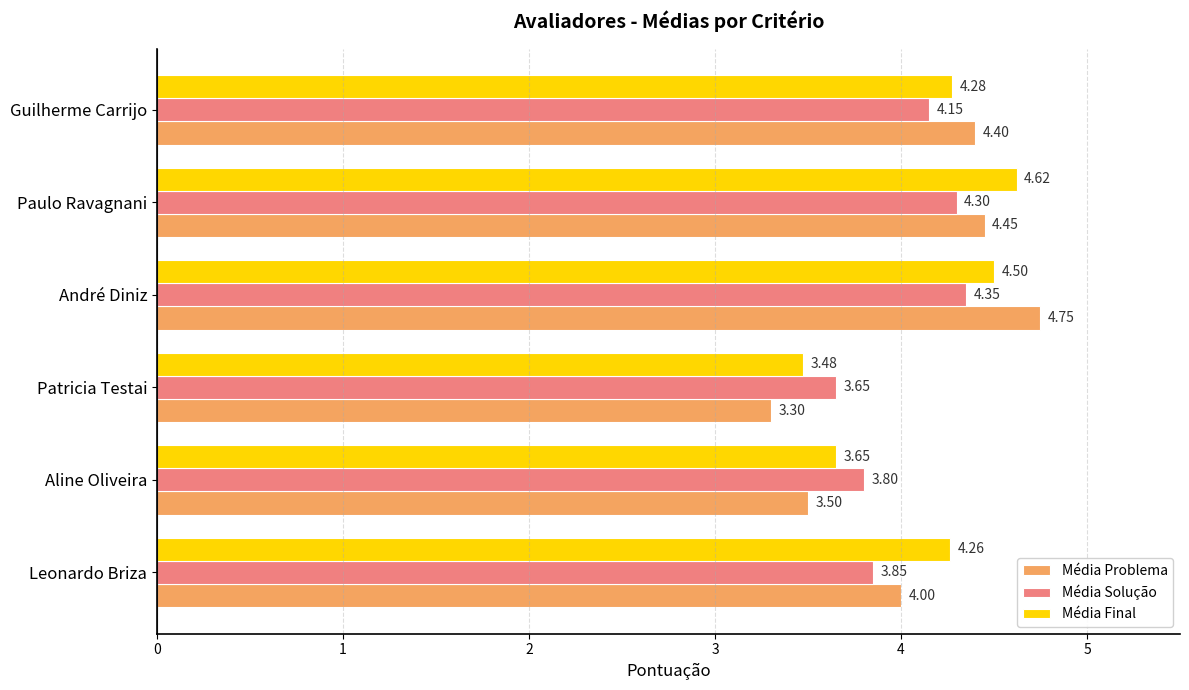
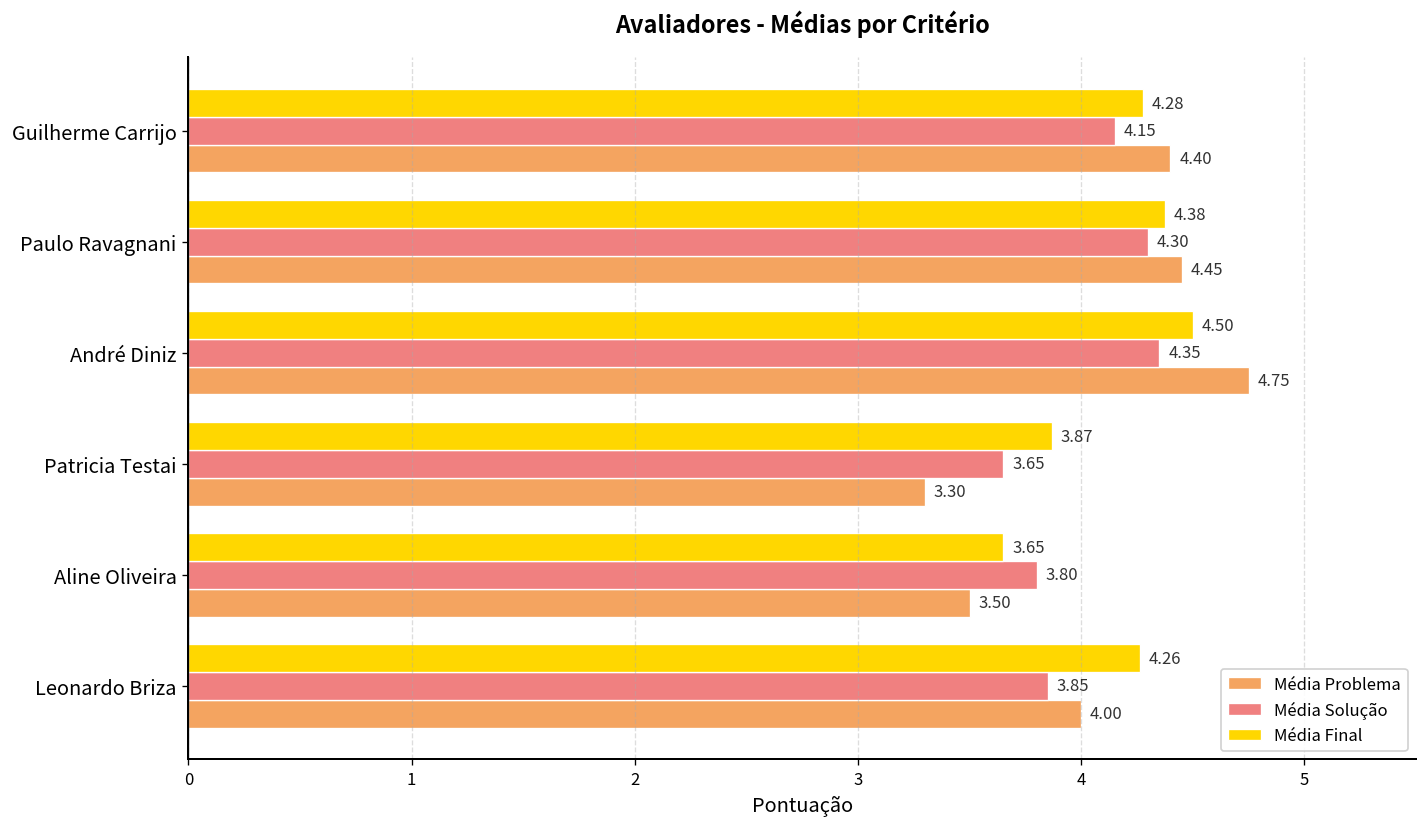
Média Final, Paulo Ravagnani: 4.62 -> 4.38
Média Final, Patricia Testai: 3.48 -> 3.87
